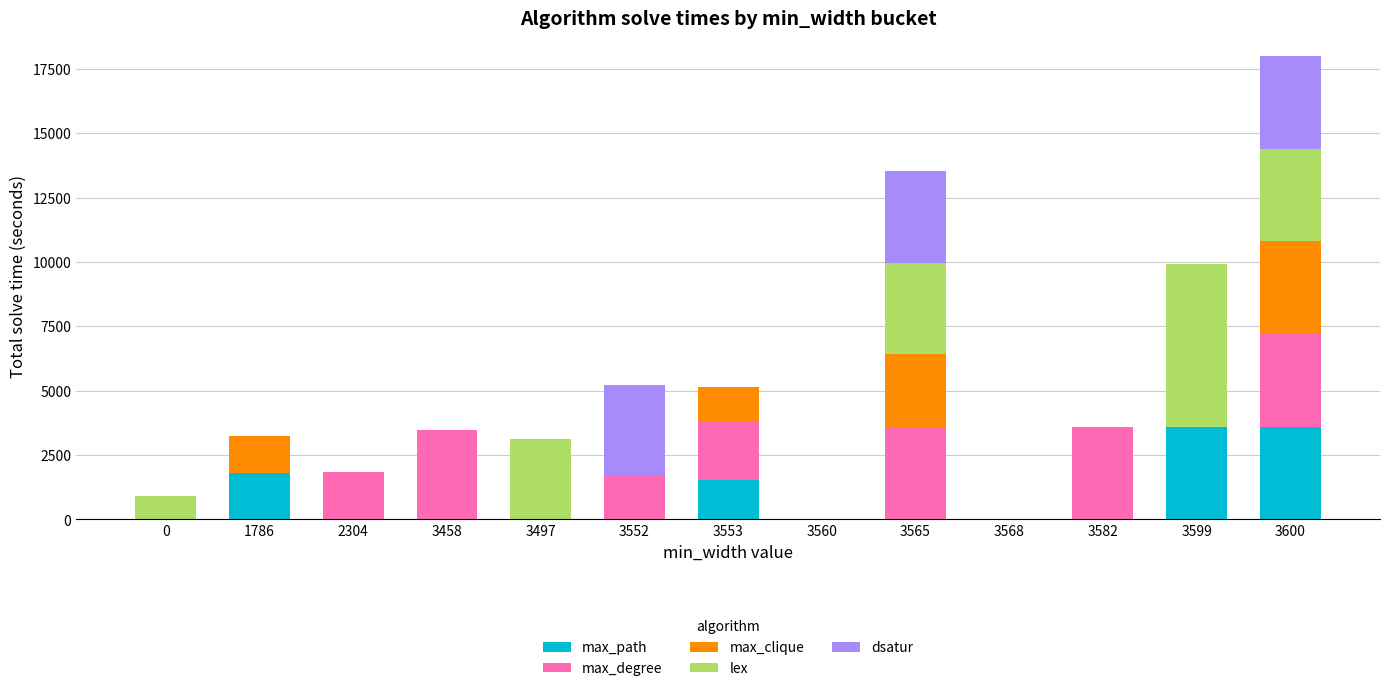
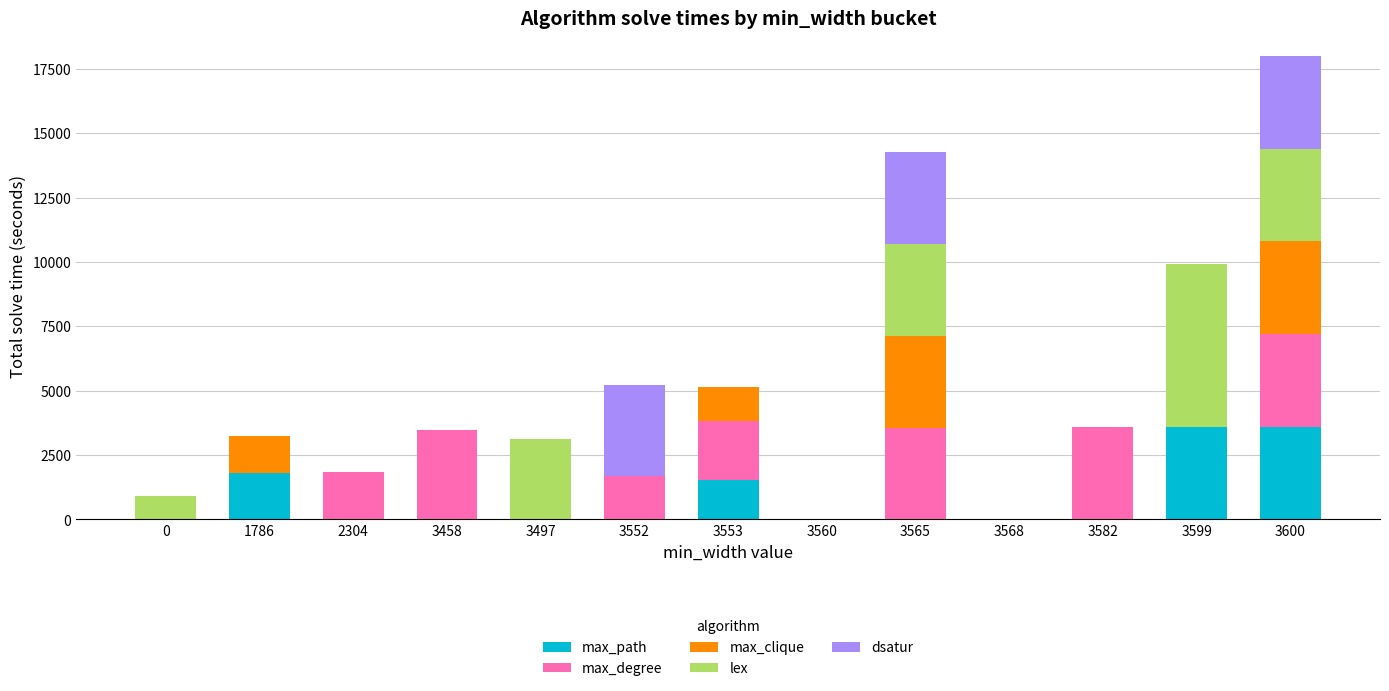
max_clique, 3565: 2900 -> 3600
